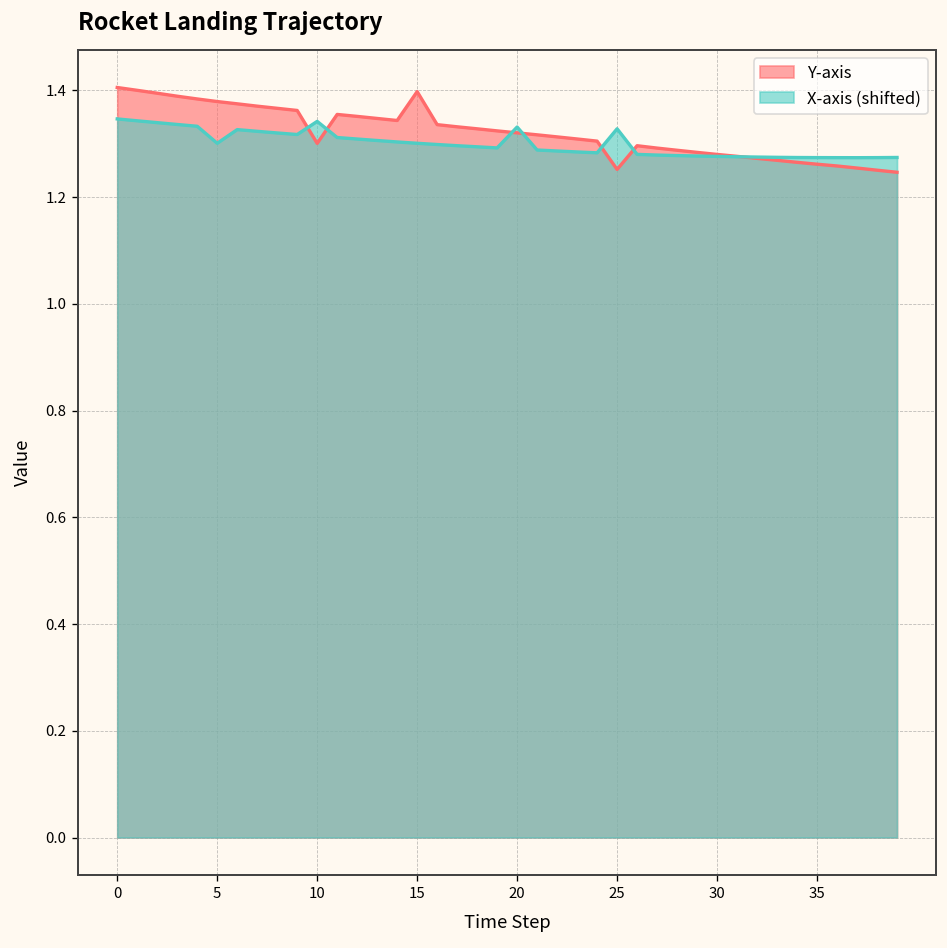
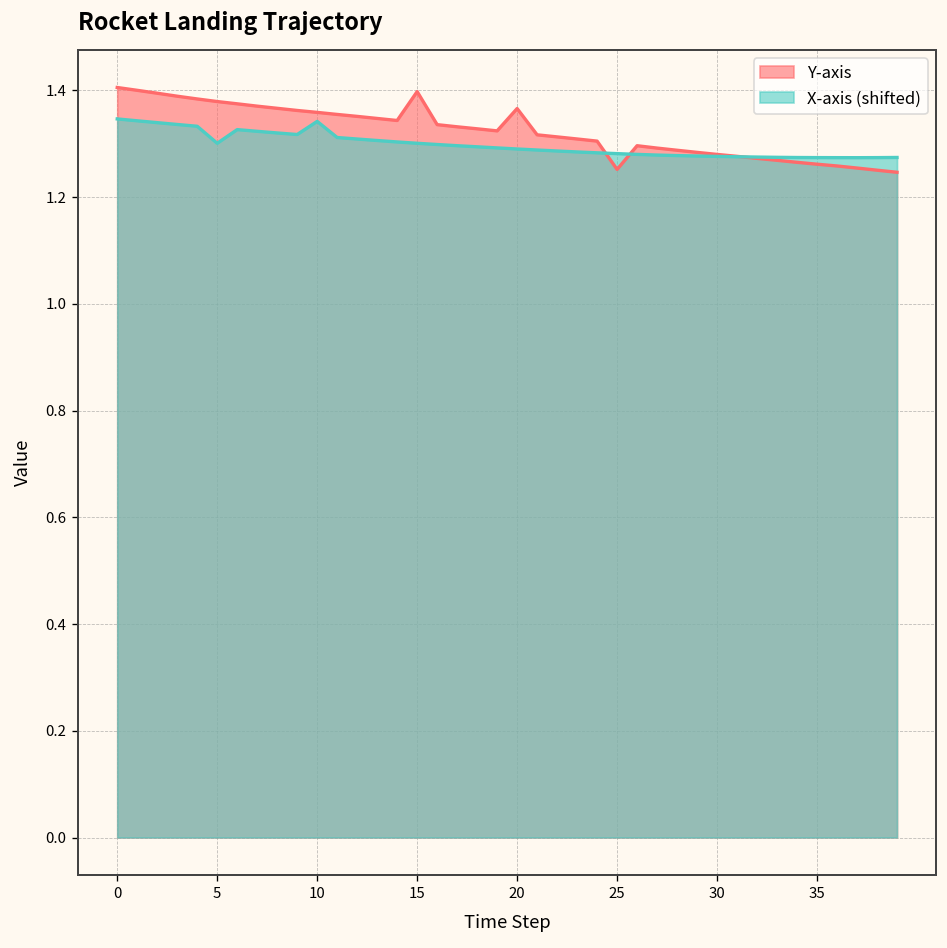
Y-axis, 10: 1.30 -> 1.36
Y-axis, 20: 1.32 -> 1.37
X-axis (shifted), 20: 1.33 -> 1.29
X-axis (shifted), 25: 1.33 -> 1.28
